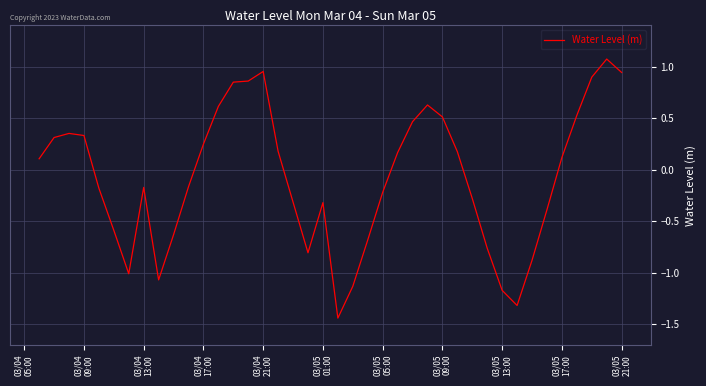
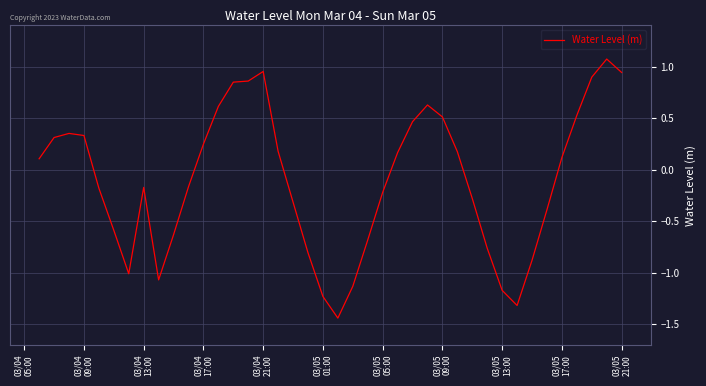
03/05 01:00: -0.32 -> -1.23
